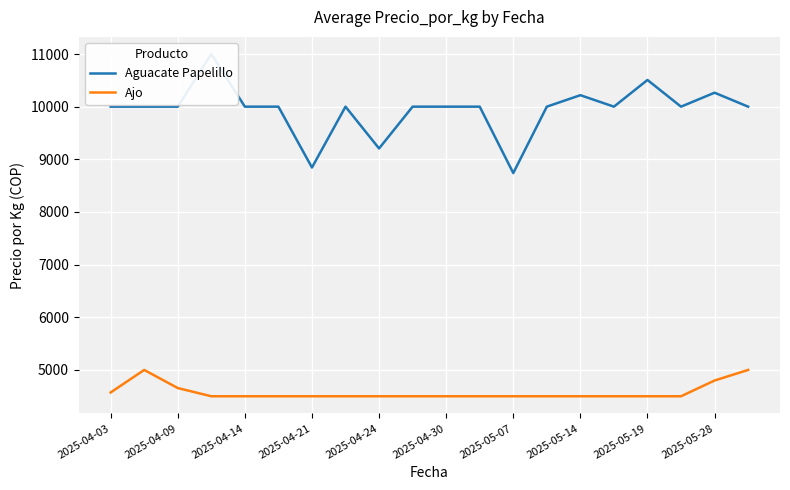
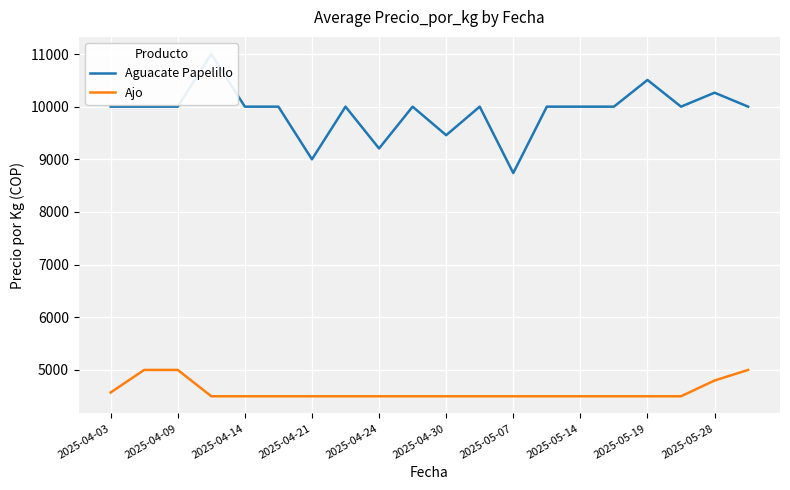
Ajo, 2025-04-09: 4700 -> 5000
Aguacate Papelillo, 2025-04-21: 8800 -> 9000
Aguacate Papelillo, 2025-04-30: 10000 -> 9500
Aguacate Papelillo, 2025-05-14: 10200 -> 10000
